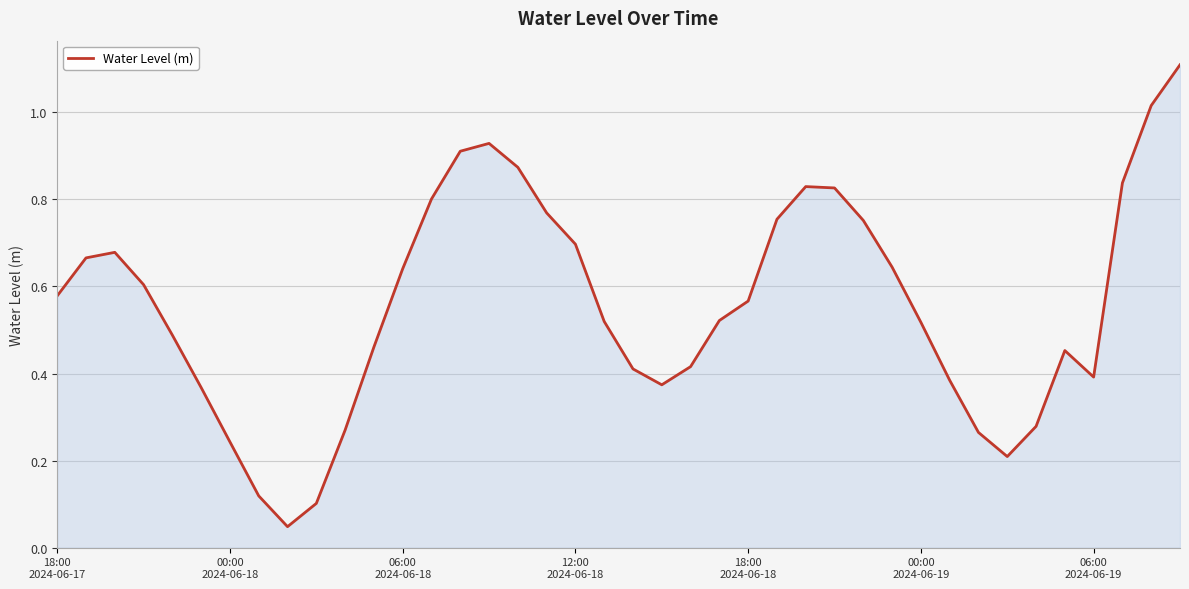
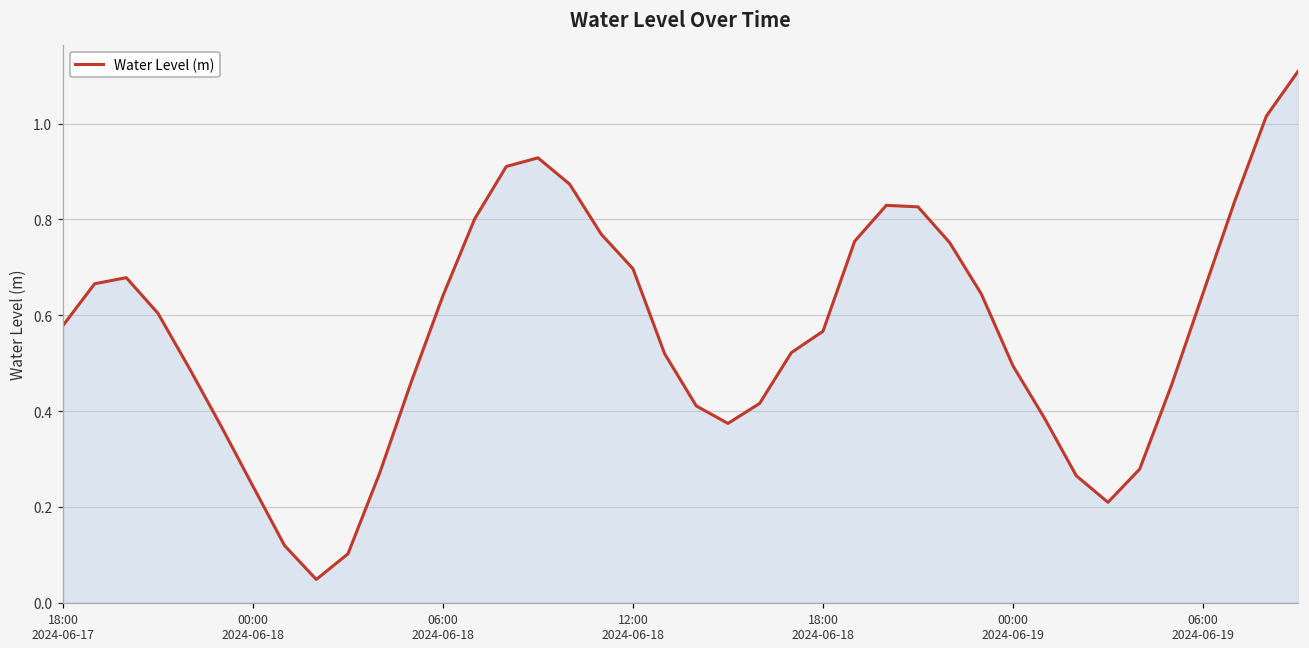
00:00 2024-06-19: 0.52 -> 0.49
06:00 2024-06-19: 0.39 -> 0.65
